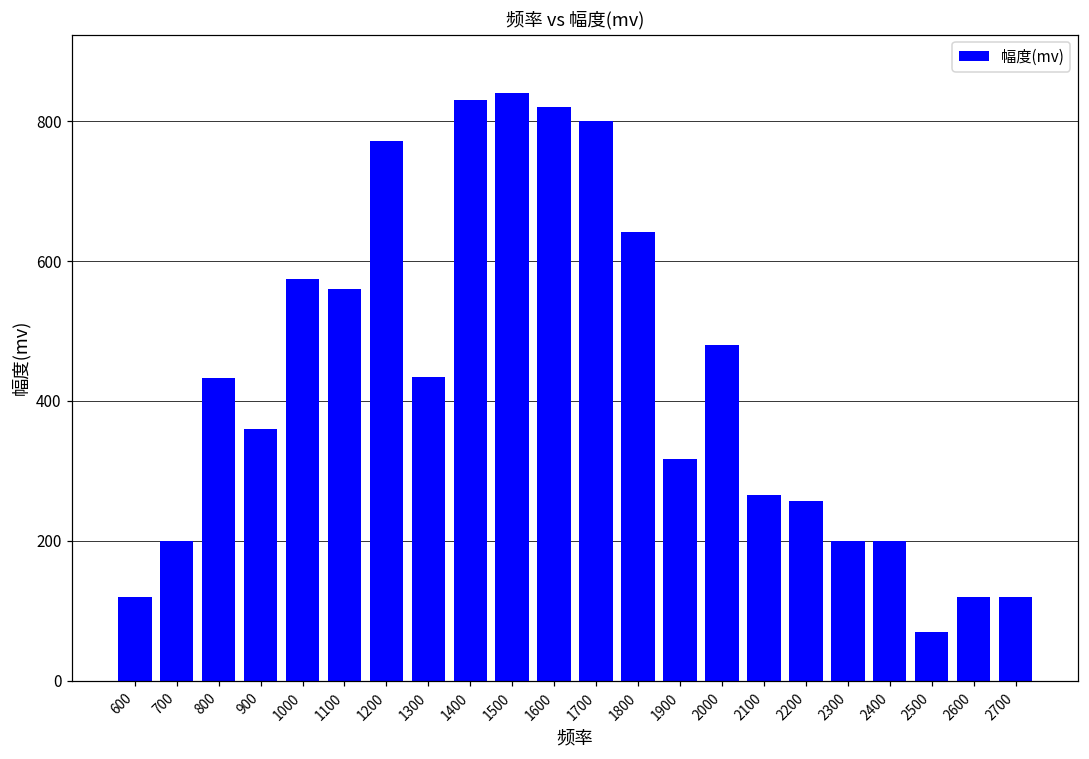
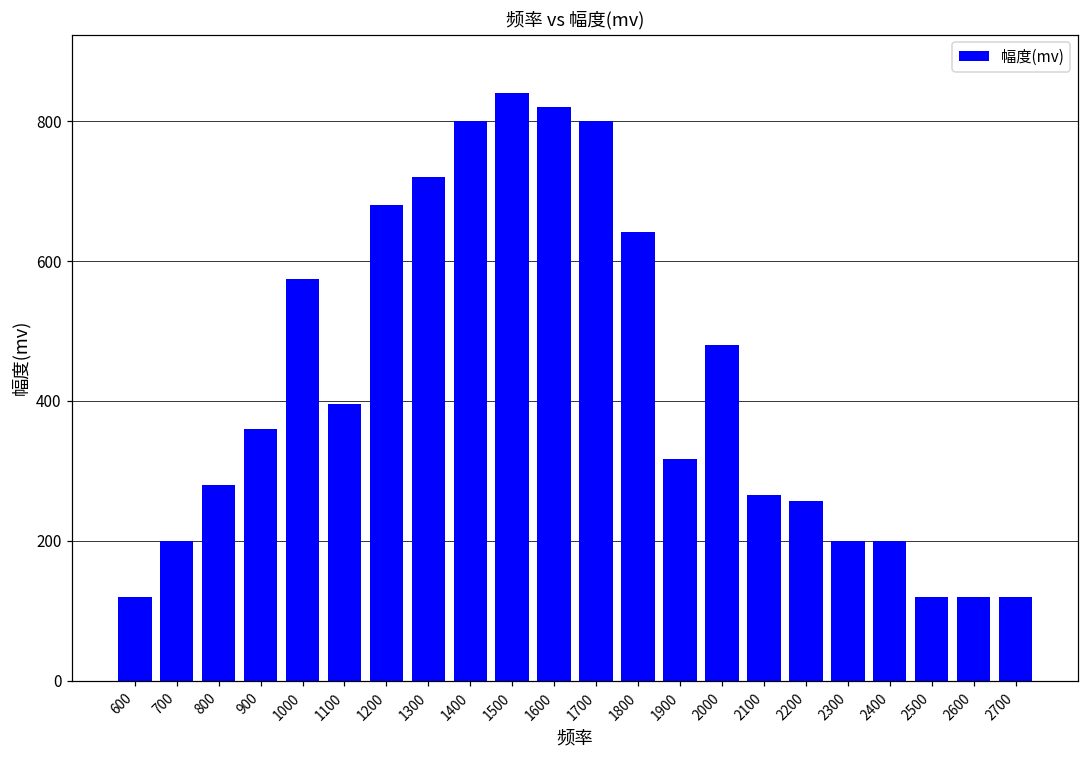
800: 430 -> 280
1100: 560 -> 400
1200: 770 -> 680
1300: 430 -> 720
1400: 830 -> 800
2500: 70 -> 120
